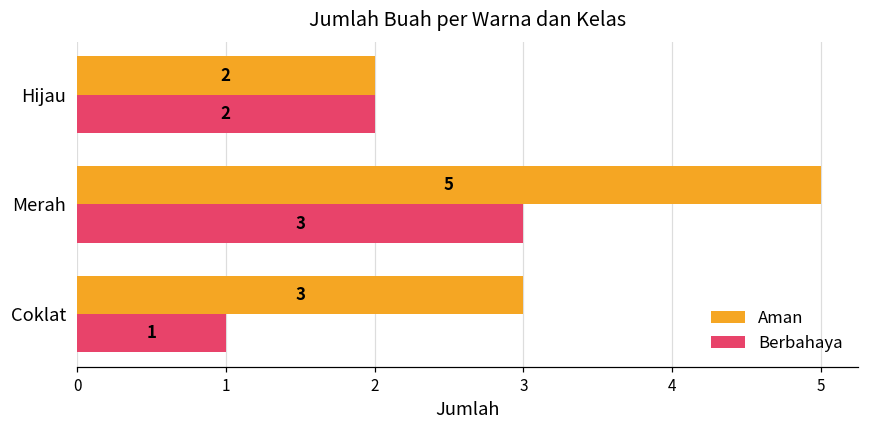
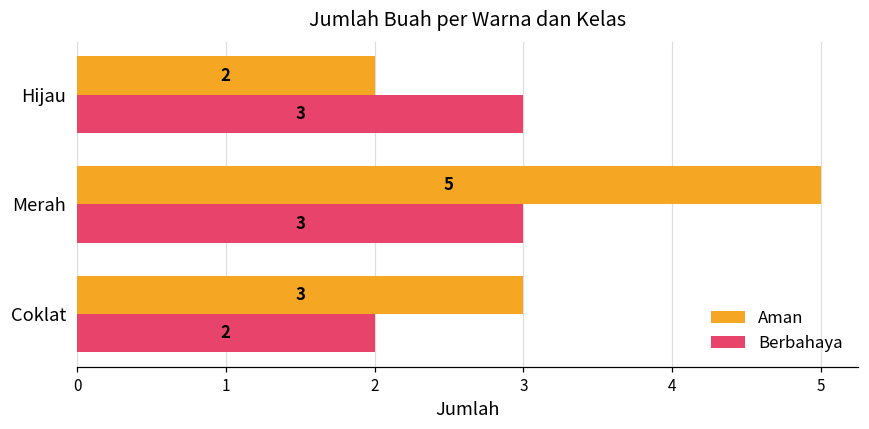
Berbahaya, Hijau: 2 -> 3
Berbahaya, Coklat: 1 -> 2
